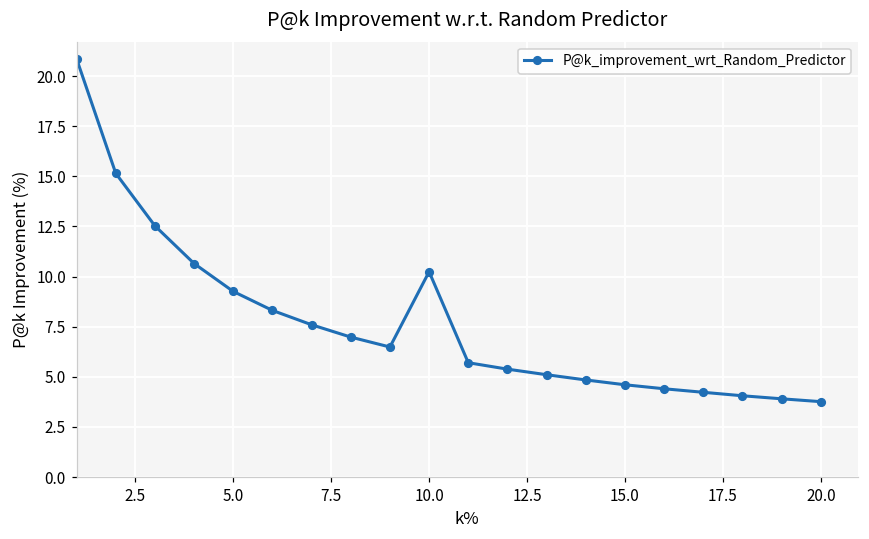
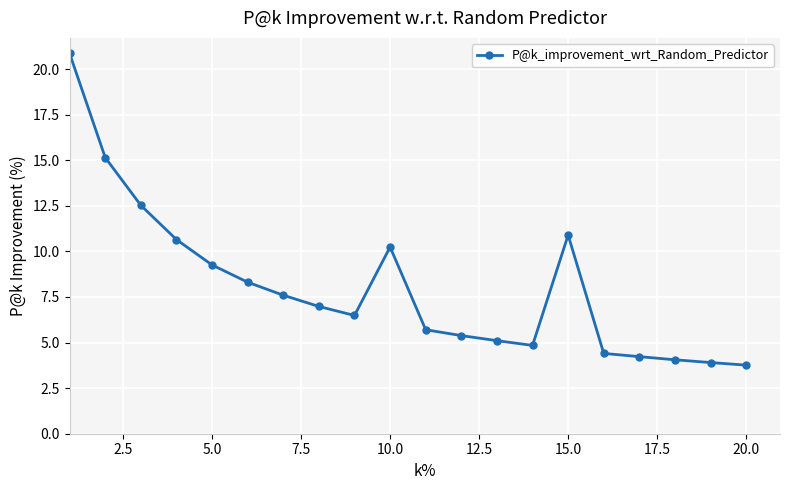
15.0: 4.6 -> 10.9
